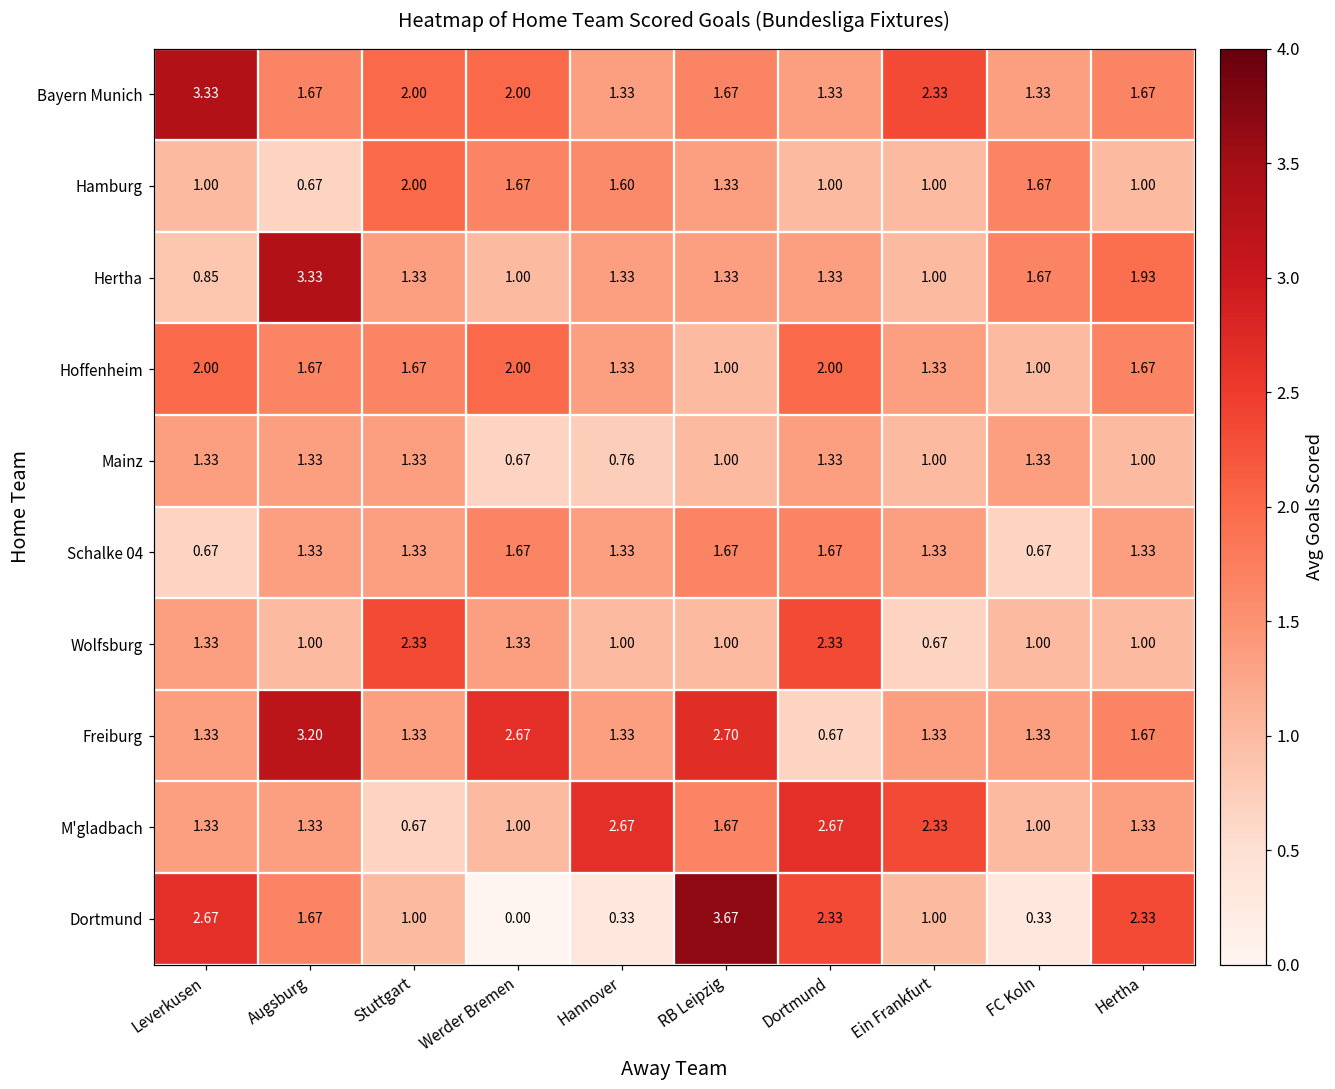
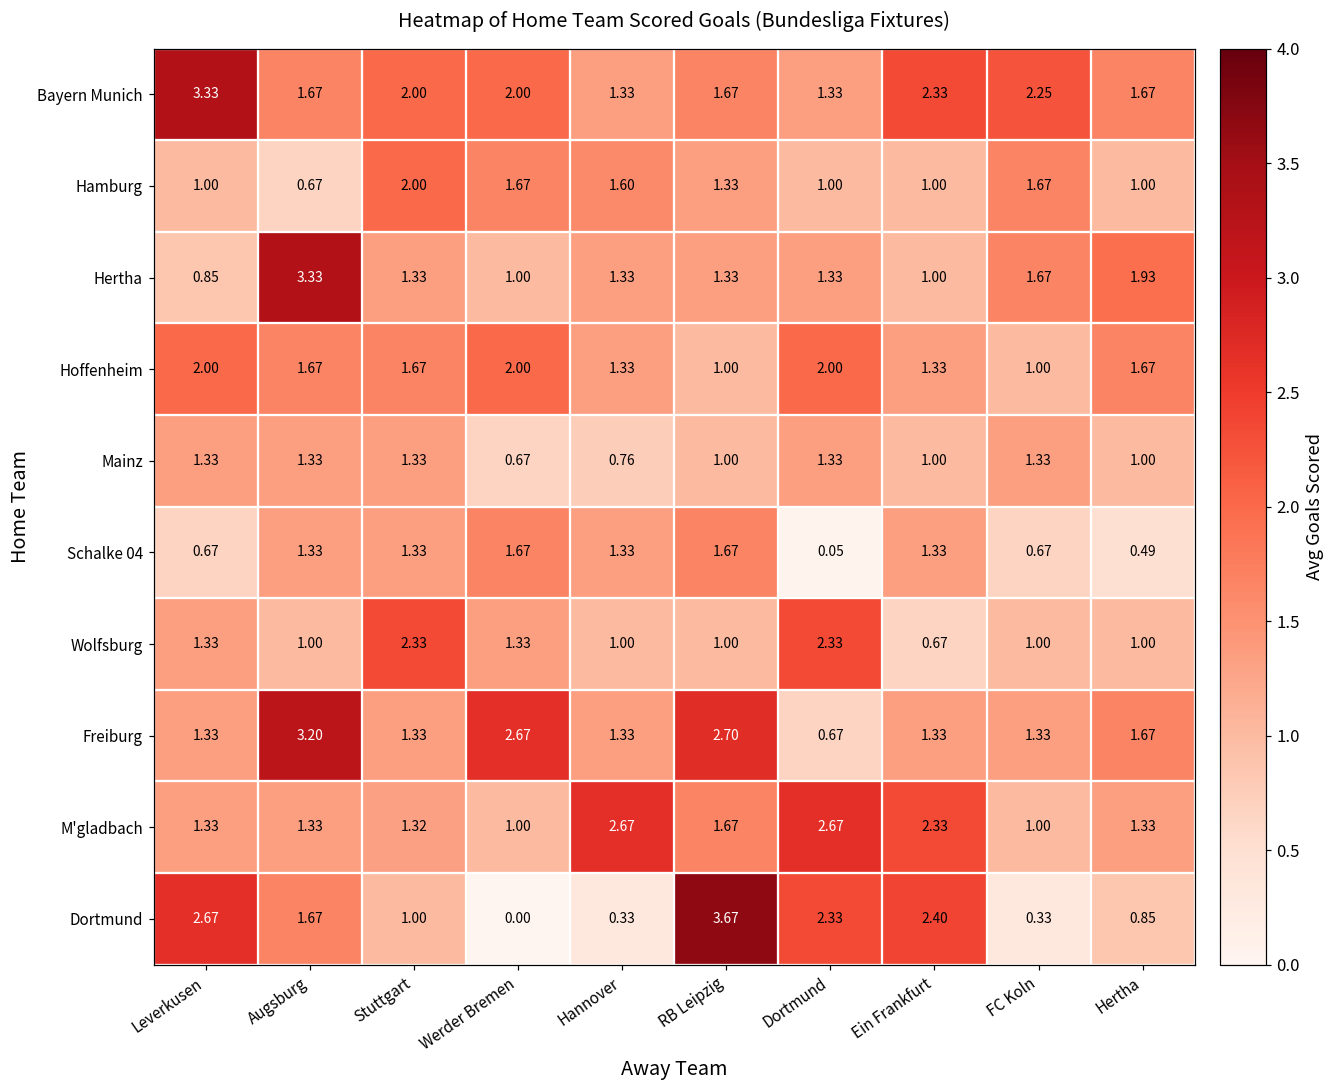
Bayern Munich, FC Koln: 1.33 -> 2.25
Schalke 04, Dortmund: 1.67 -> 0.05
Schalke 04, Hertha: 1.33 -> 0.49
M'gladbach, Stuttgart: 0.67 -> 1.32
Dortmund, Ein Frankfurt: 1.00 -> 2.40
Dortmund, Hertha: 2.33 -> 0.85
